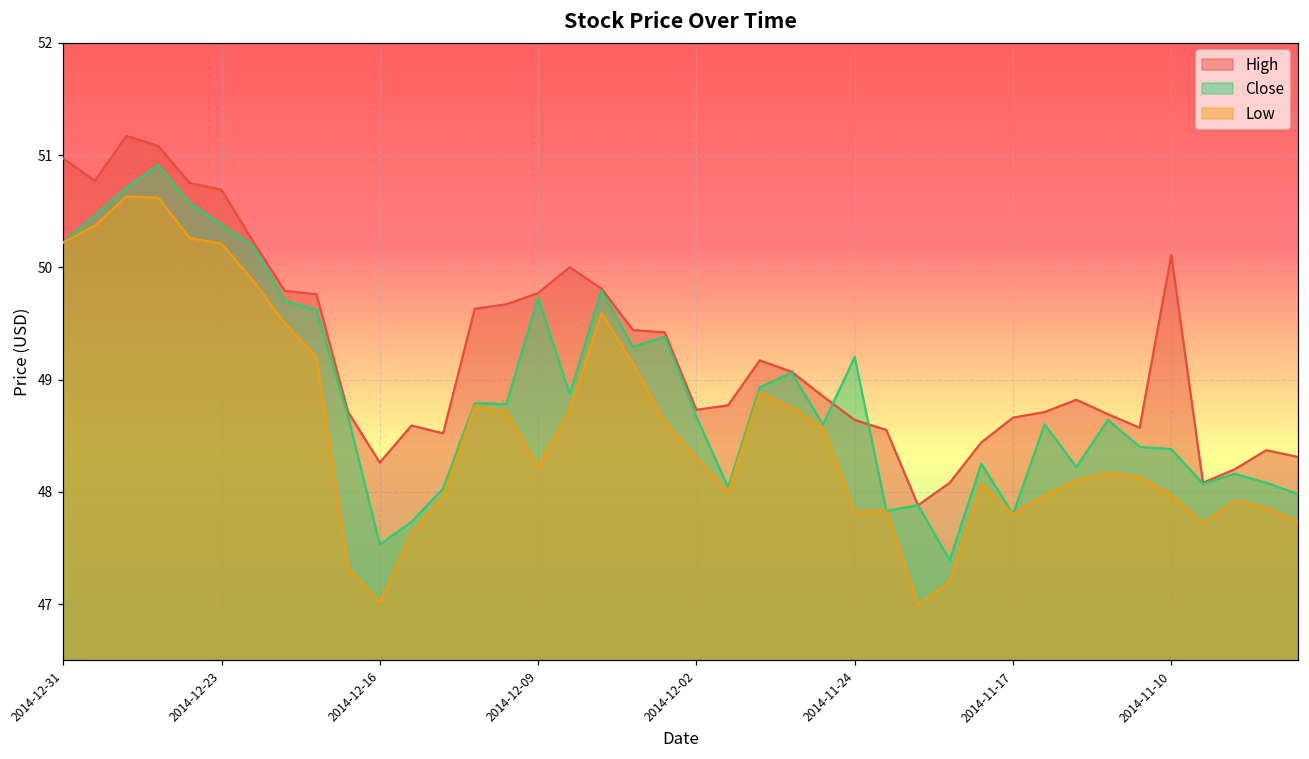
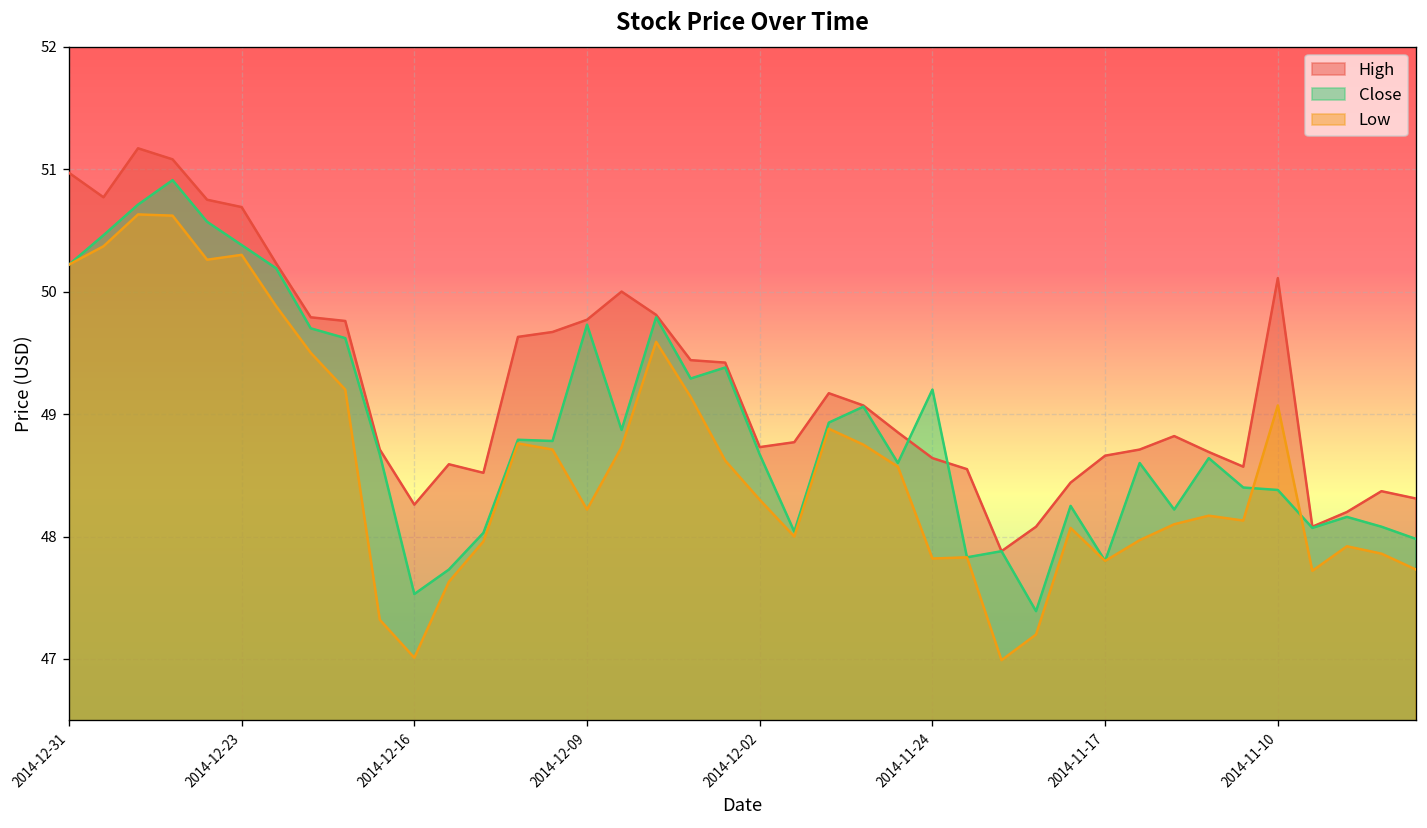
Low, 2014-12-23: 50.21 -> 50.30
Low, 2014-11-10: 47.97 -> 49.07
